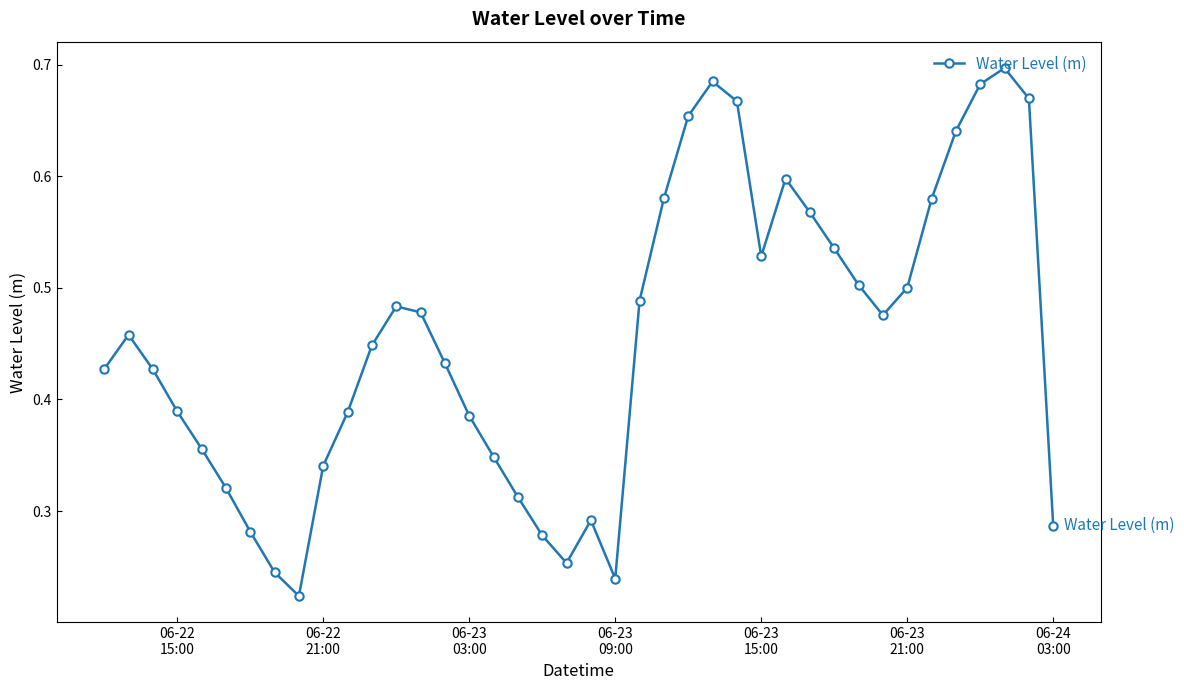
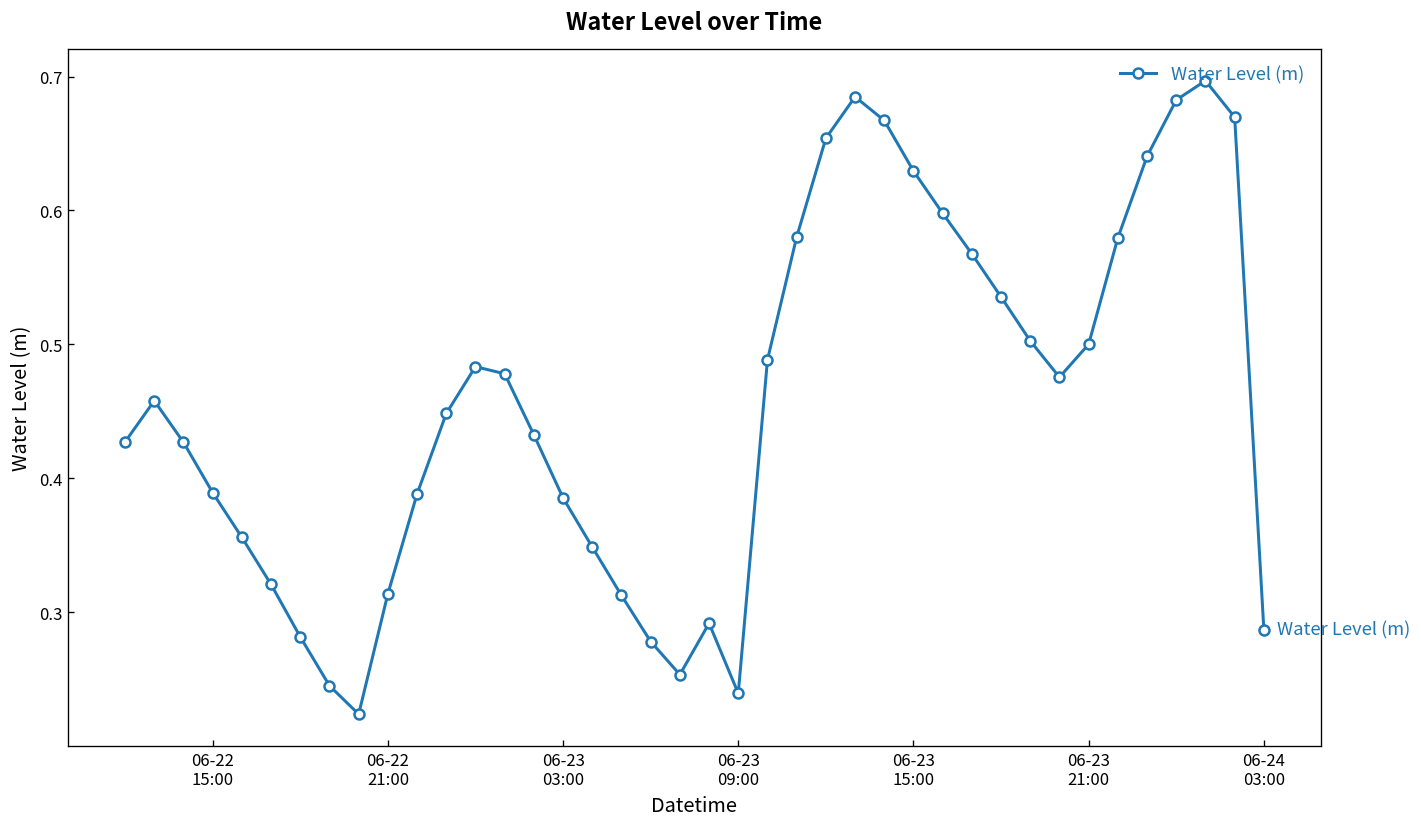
06-22 21:00: 0.341 -> 0.314
06-23 15:00: 0.528 -> 0.629
